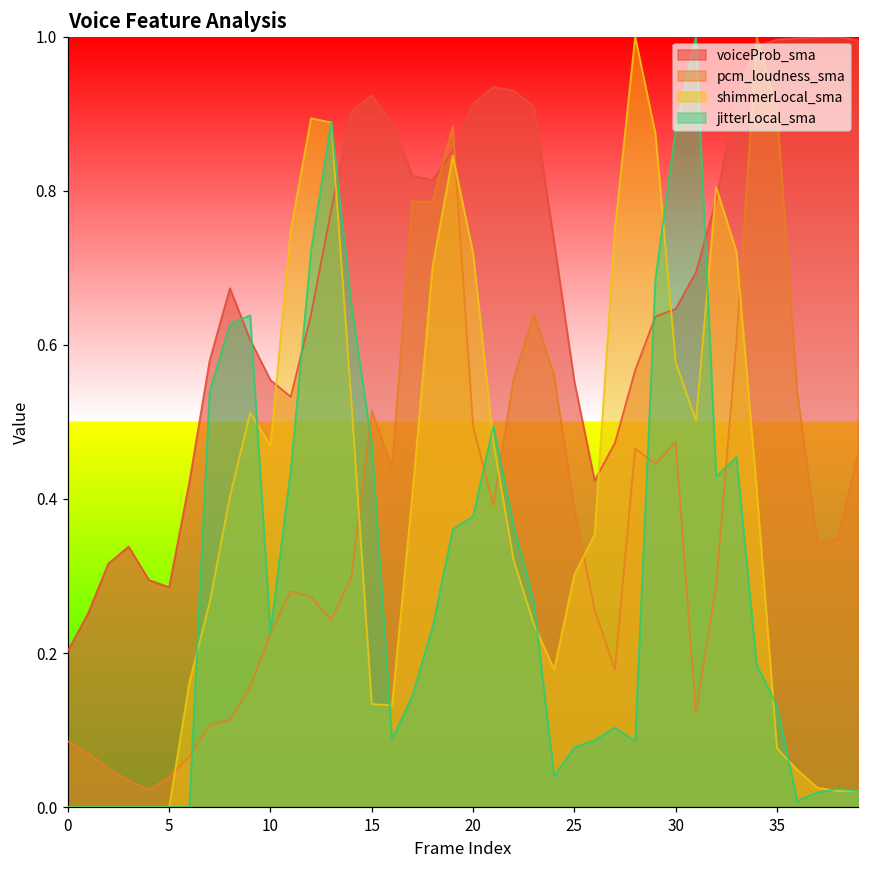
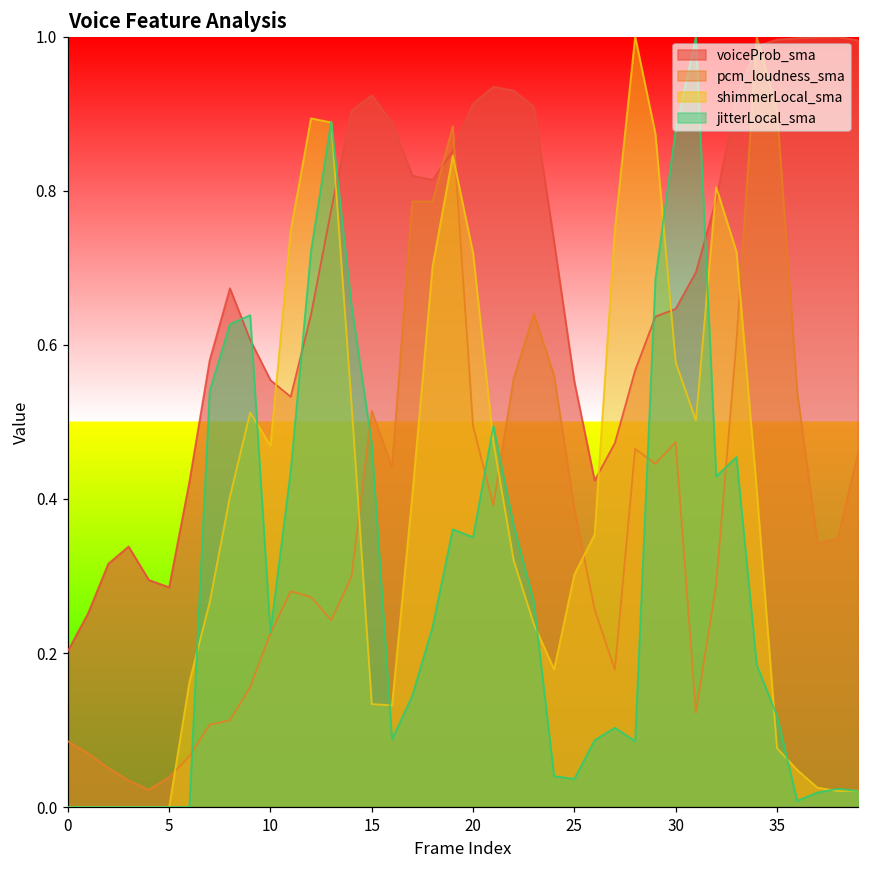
jitterLocal_sma, 20: 0.38 -> 0.35
jitterLocal_sma, 25: 0.08 -> 0.04
jitterLocal_sma, 35: 0.13 -> 0.12
